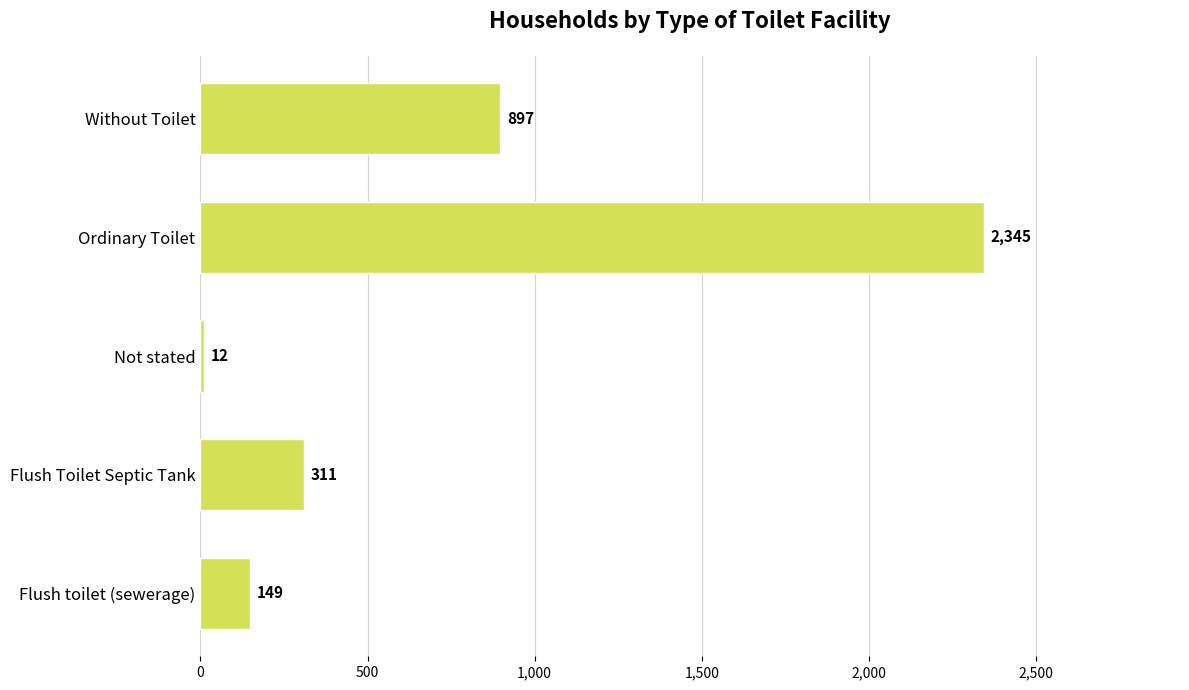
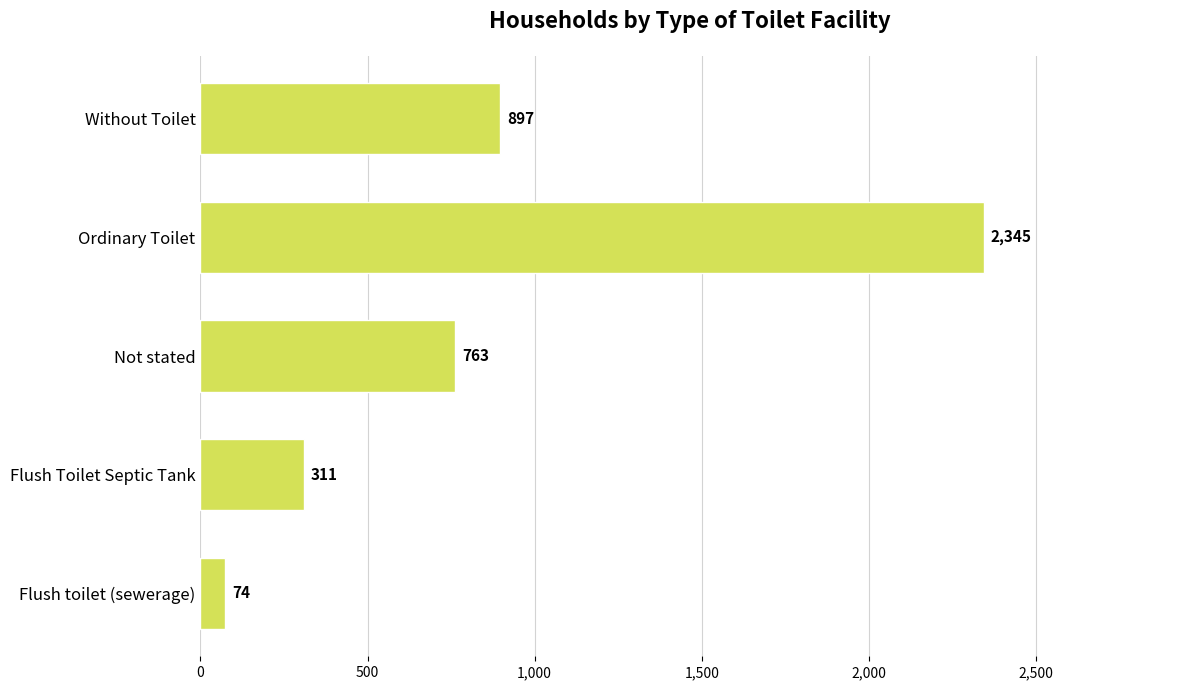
Not stated: 12 -> 763
Flush toilet (sewerage): 149 -> 74
